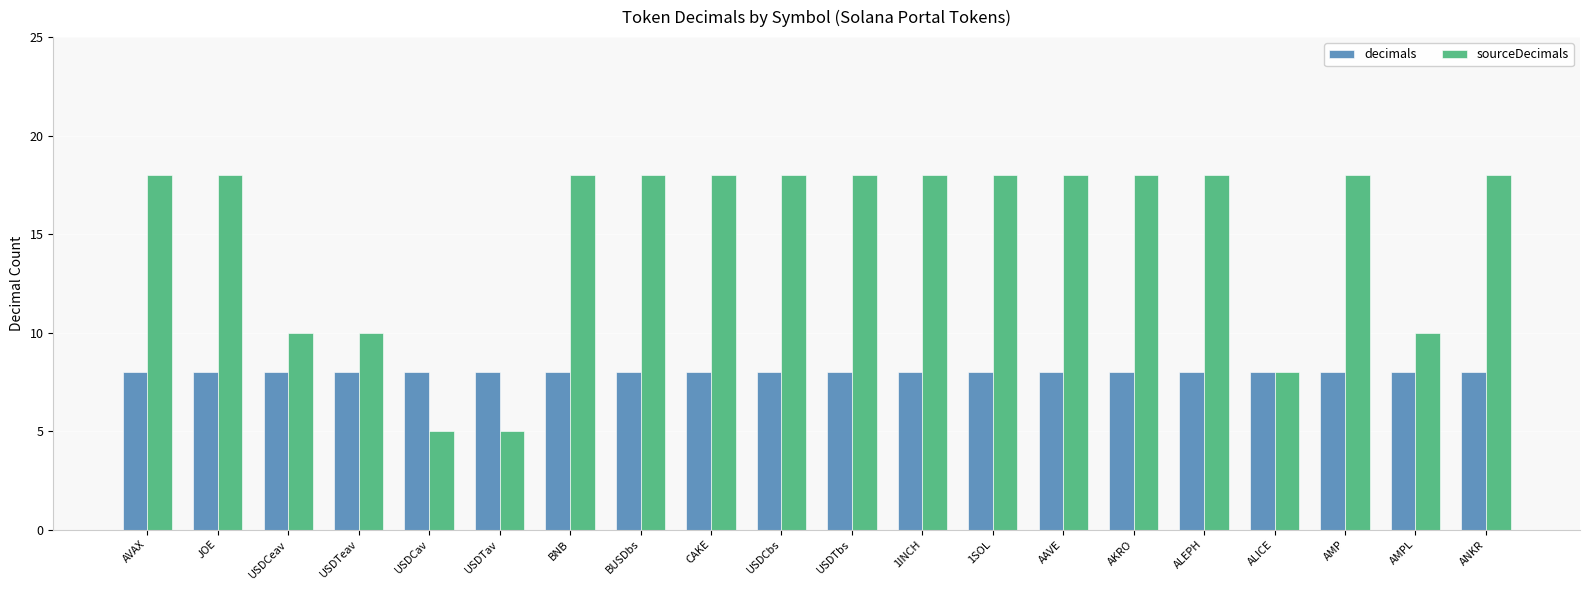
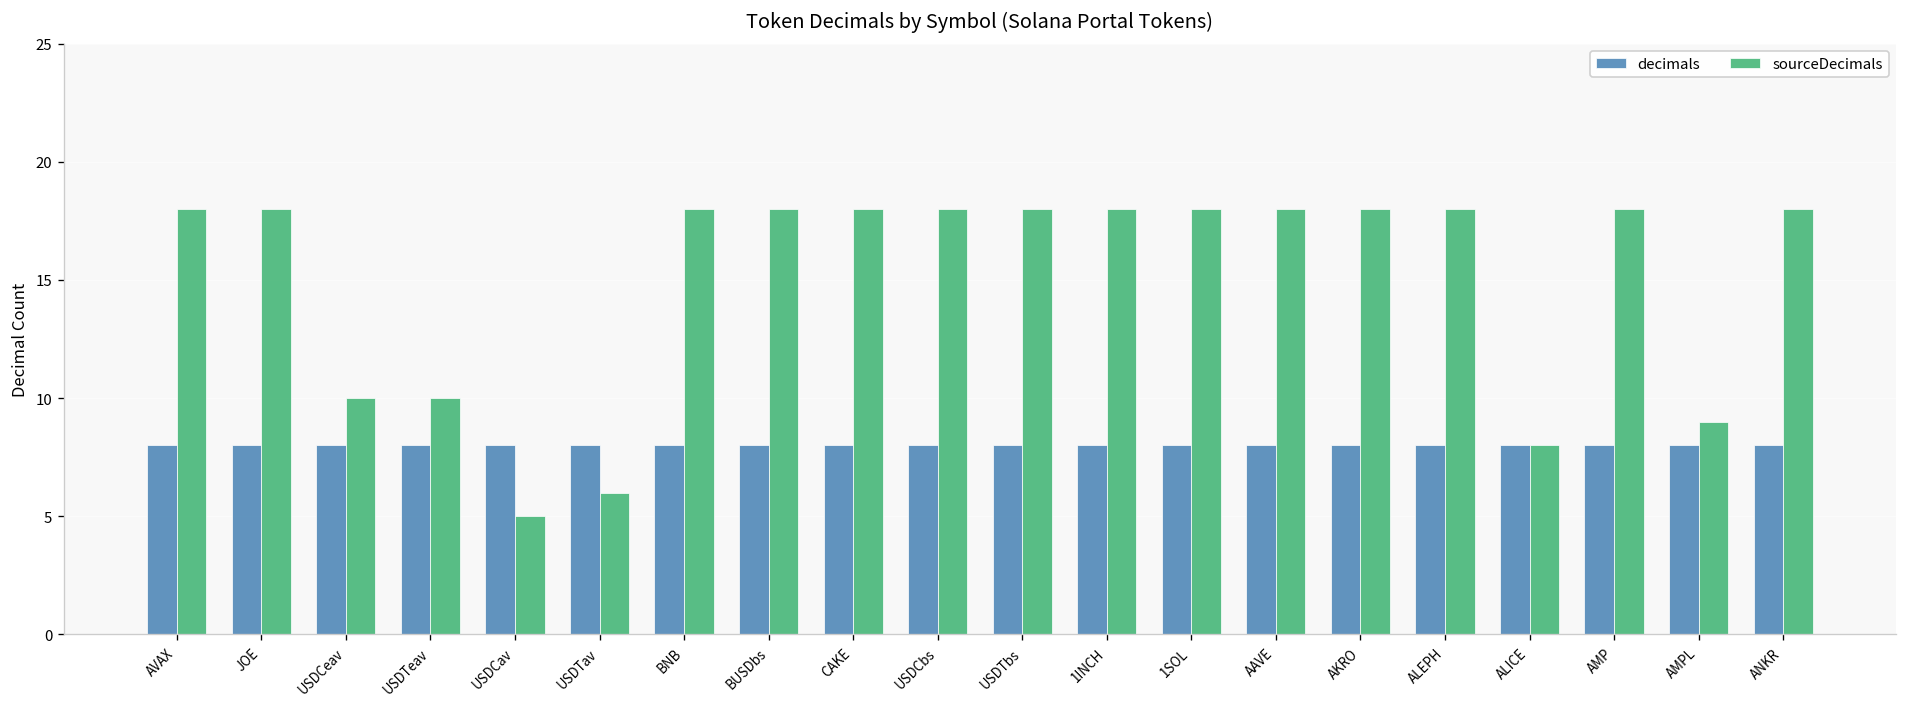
sourceDecimals, USDTav: 5 -> 6
sourceDecimals, AMPL: 10 -> 9
